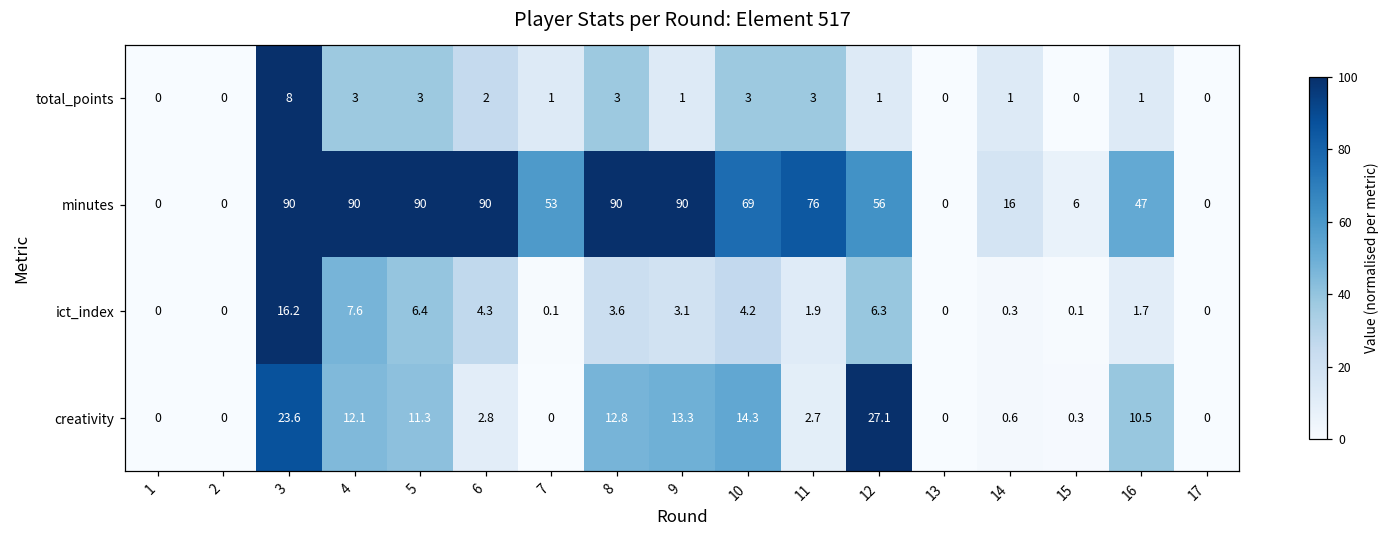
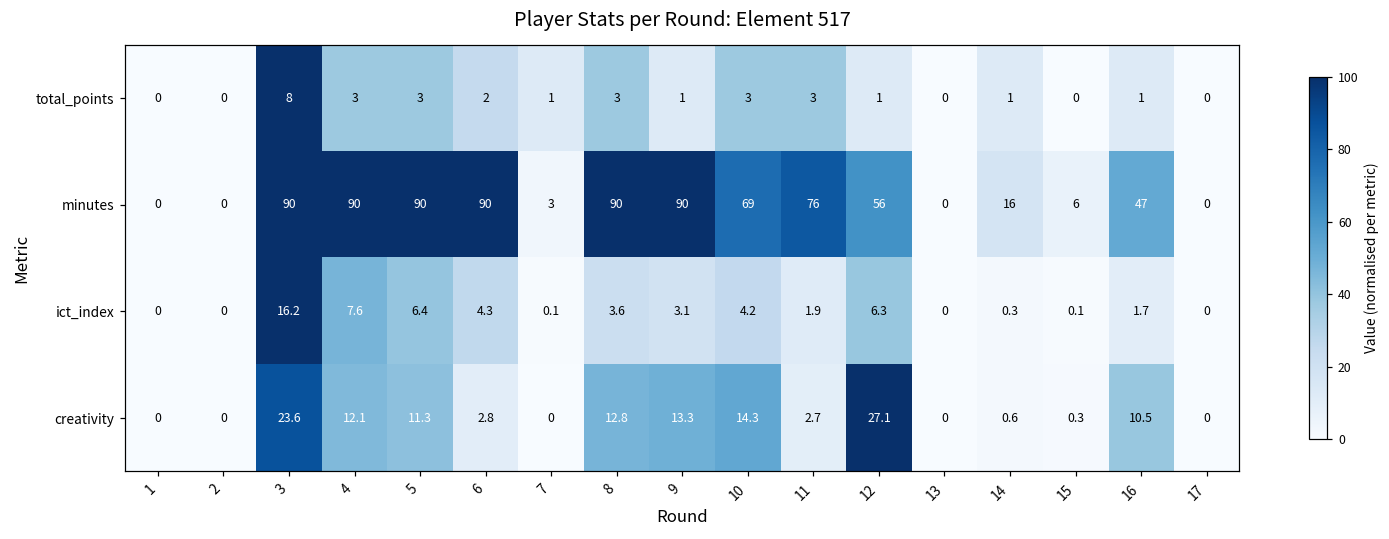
minutes, 7: 53 -> 3
